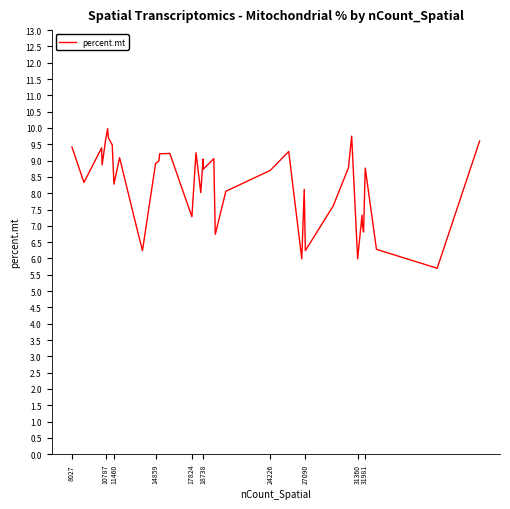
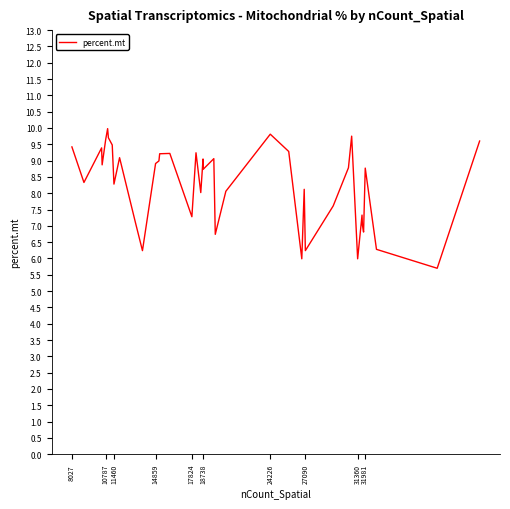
24226: 8.7 -> 9.8
